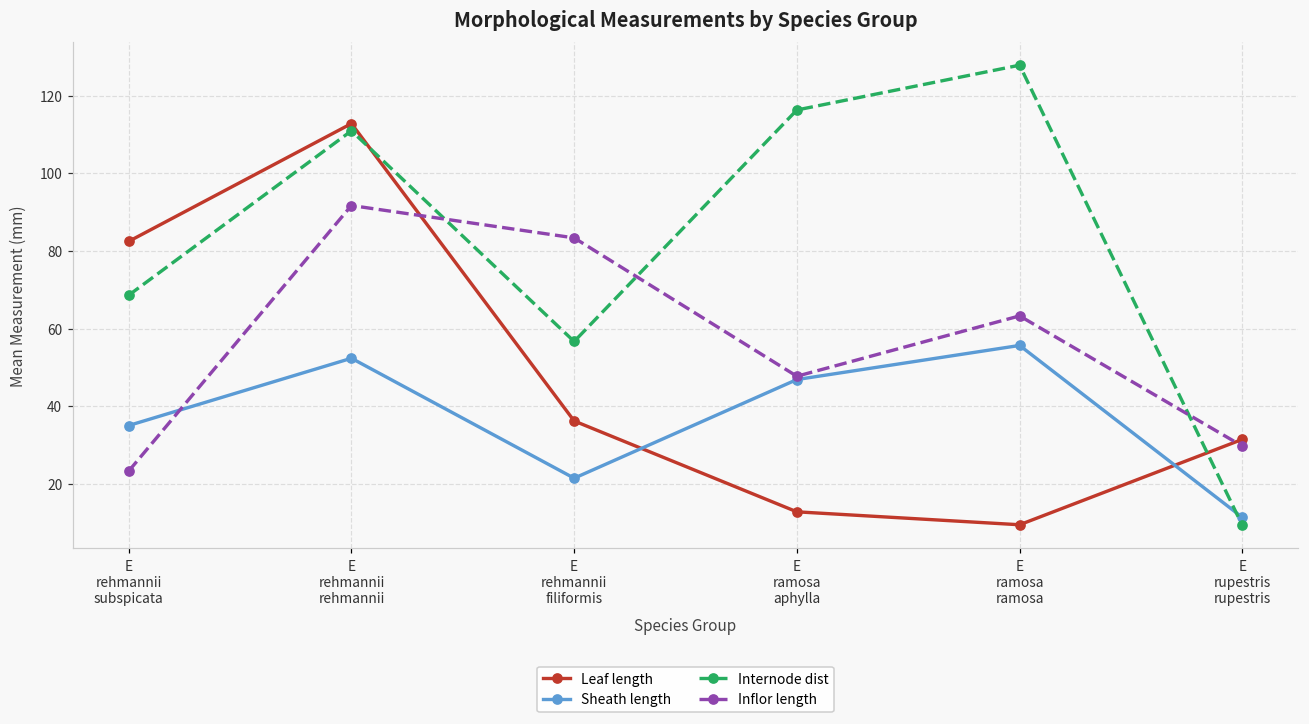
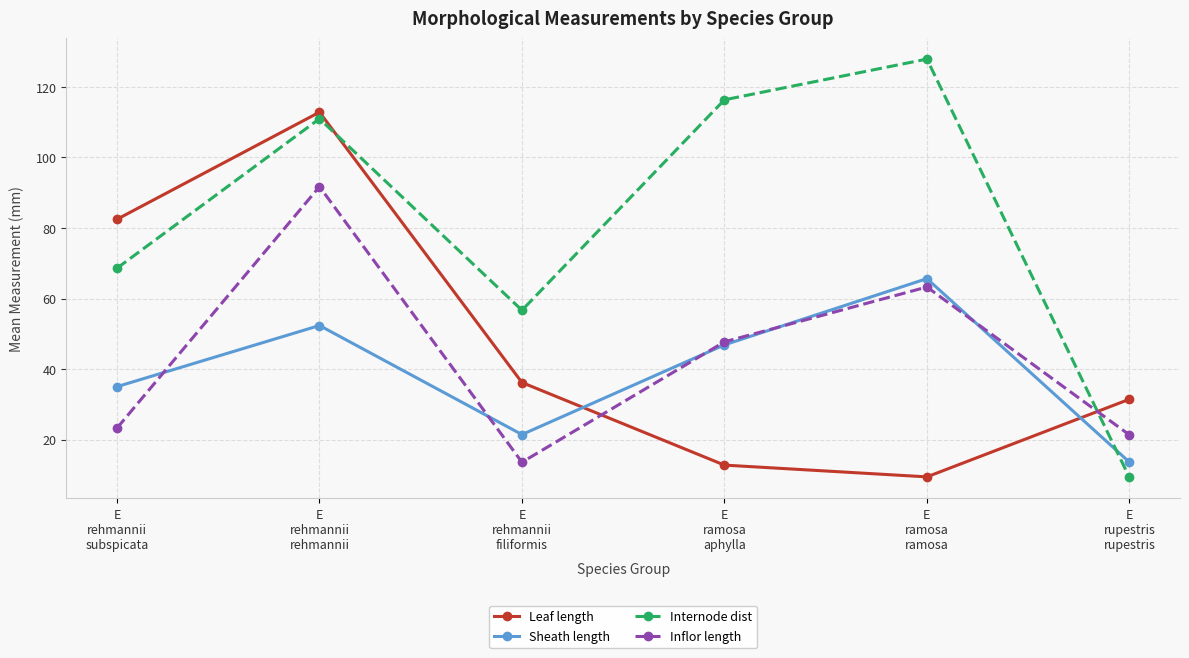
Inflor length, E rehmannii filiformis: 83 -> 14
Sheath length, E ramosa ramosa: 56 -> 66
Sheath length, E rupestris rupestris: 11 -> 14
Inflor length, E rupestris rupestris: 30 -> 21
